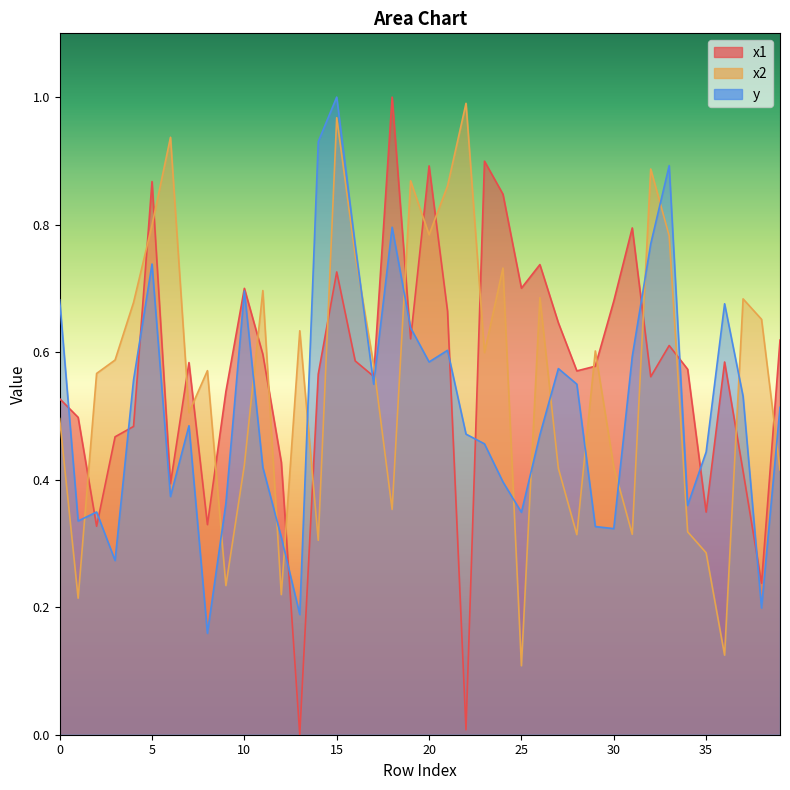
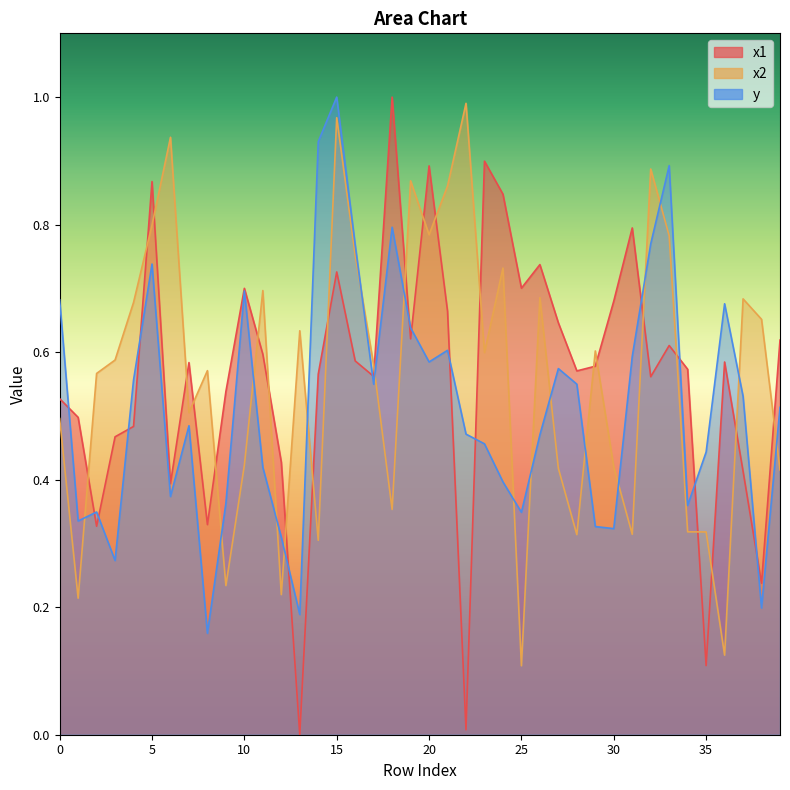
x1, 35: 0.35 -> 0.11
x2, 35: 0.29 -> 0.32
